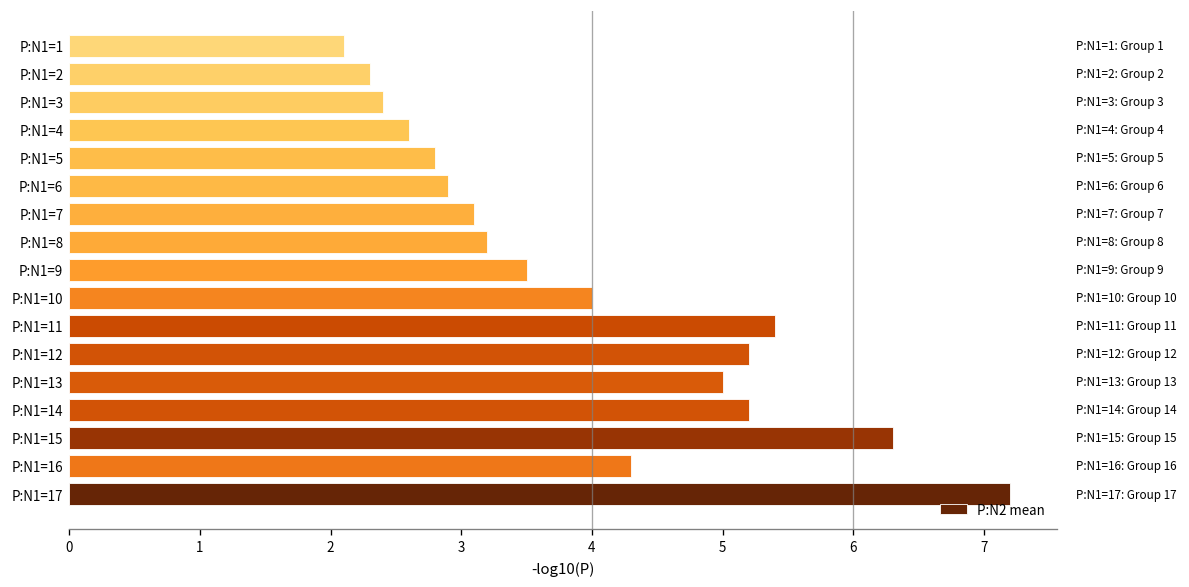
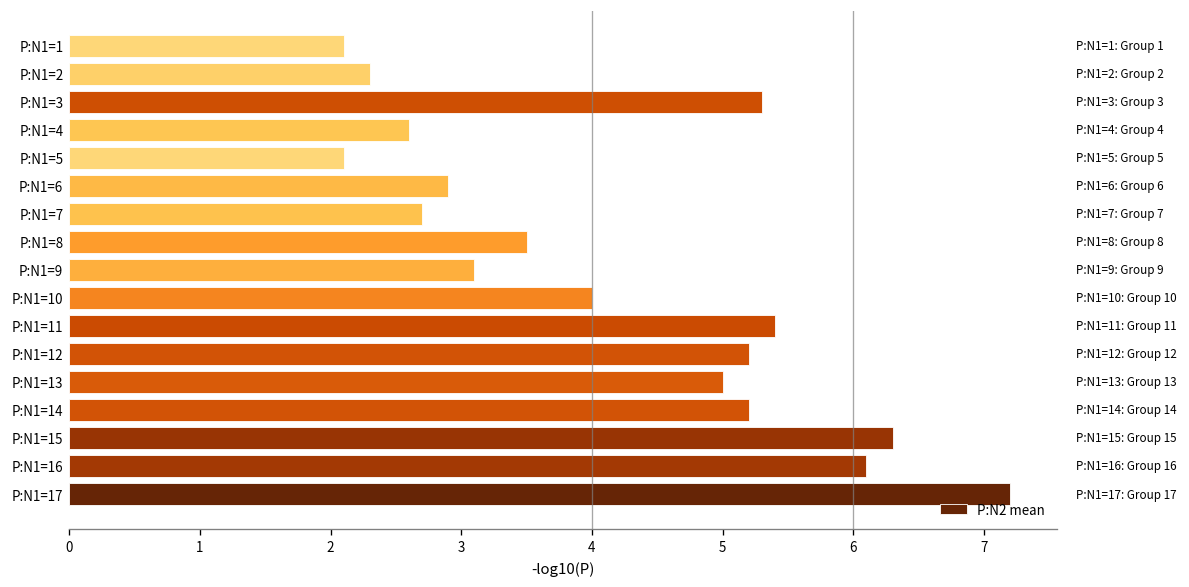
P:N1=3: 2.4 -> 5.3
P:N1=5: 2.8 -> 2.1
P:N1=7: 3.1 -> 2.7
P:N1=8: 3.2 -> 3.5
P:N1=9: 3.5 -> 3.1
P:N1=16: 4.3 -> 6.1
